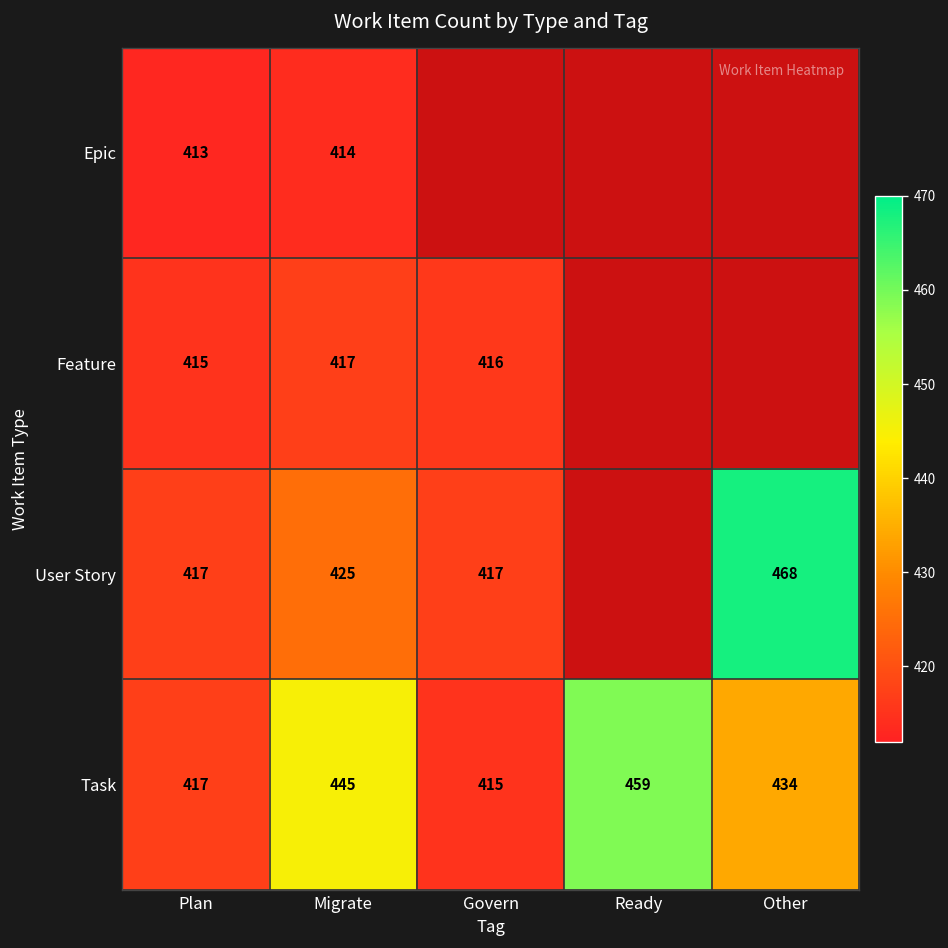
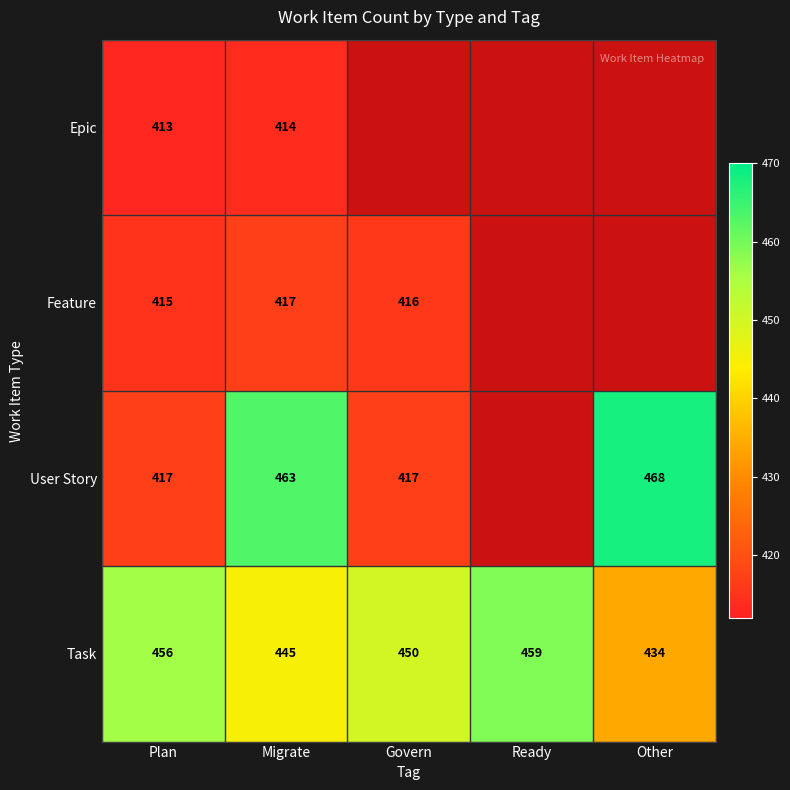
User Story, Migrate: 425 -> 463
Task, Plan: 417 -> 456
Task, Govern: 415 -> 450
